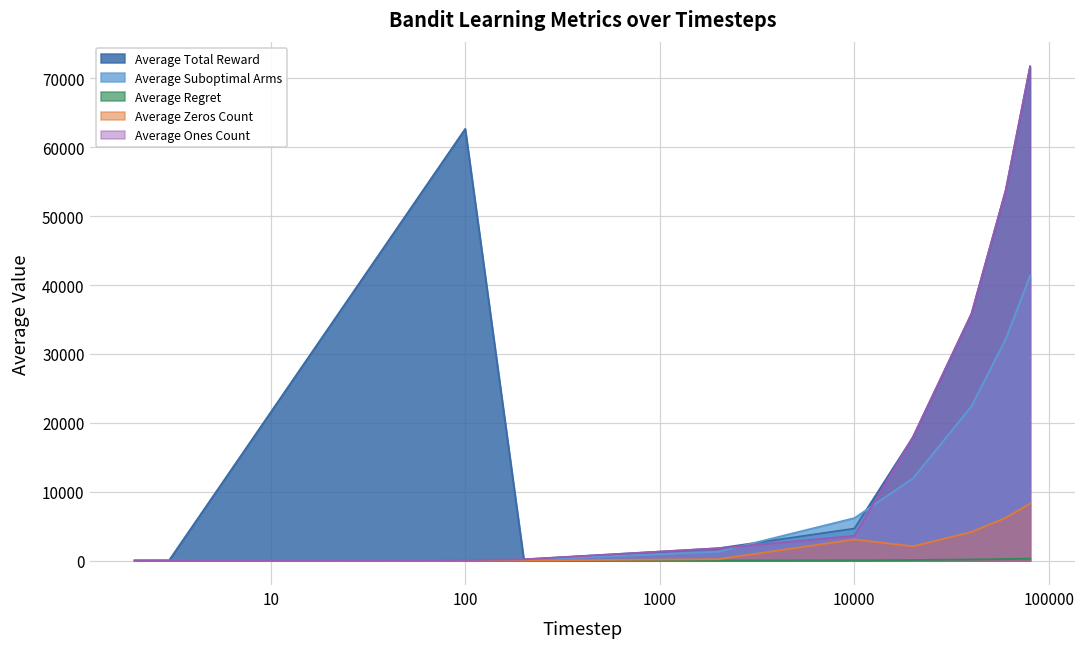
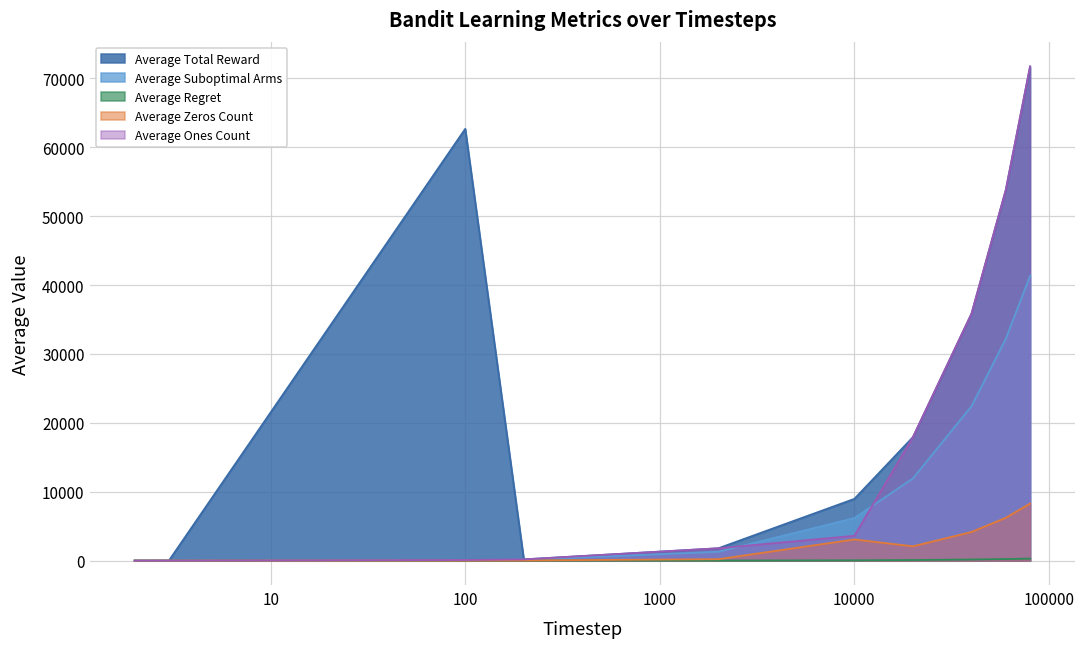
Average Total Reward, 10000: 5000 -> 9000
